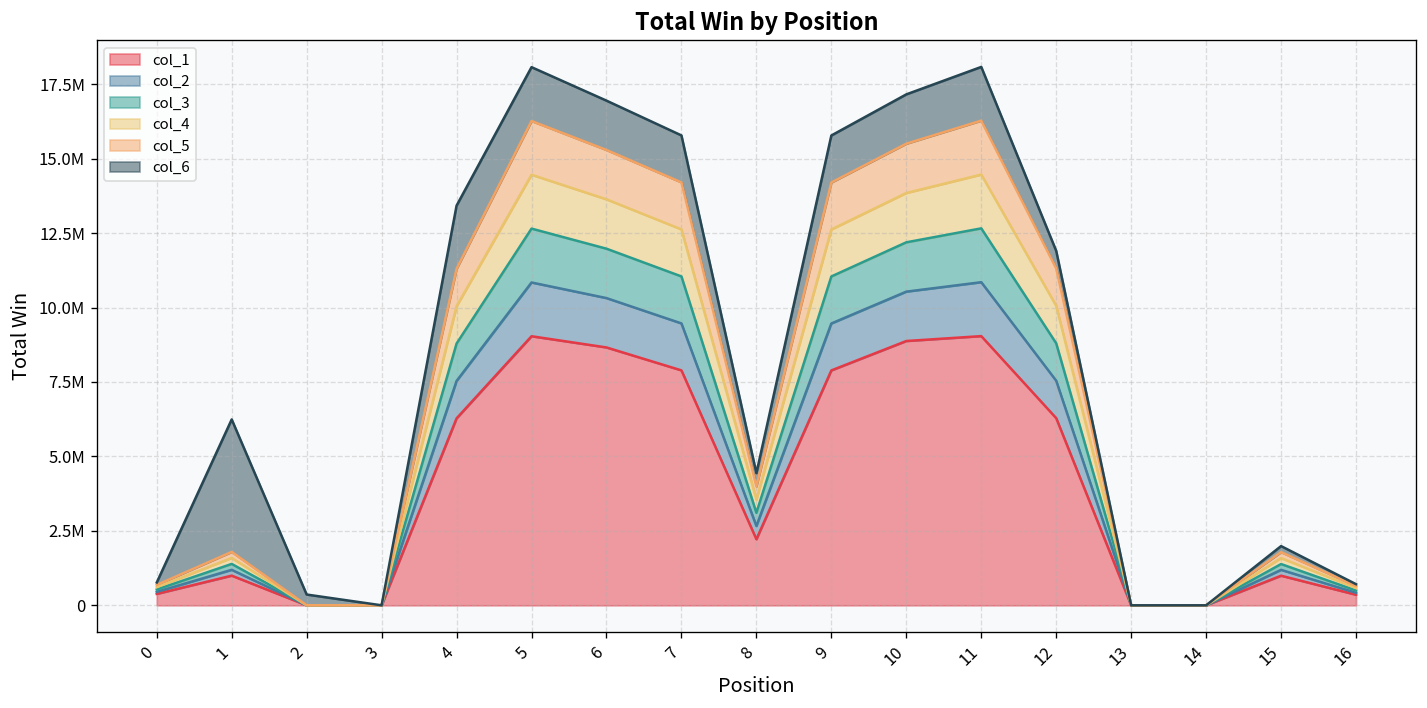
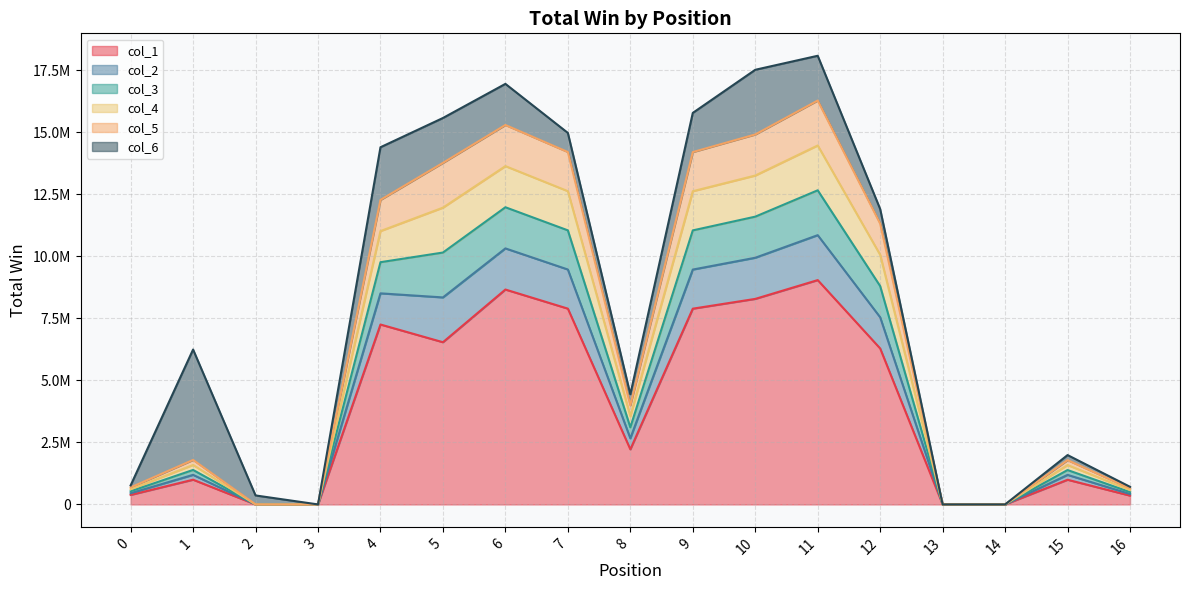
col_1, 4: 6300000 -> 7300000
col_1, 5: 9000000 -> 6500000
col_6, 7: 1600000 -> 800000
col_1, 10: 8900000 -> 8300000
col_6, 10: 1700000 -> 2600000
